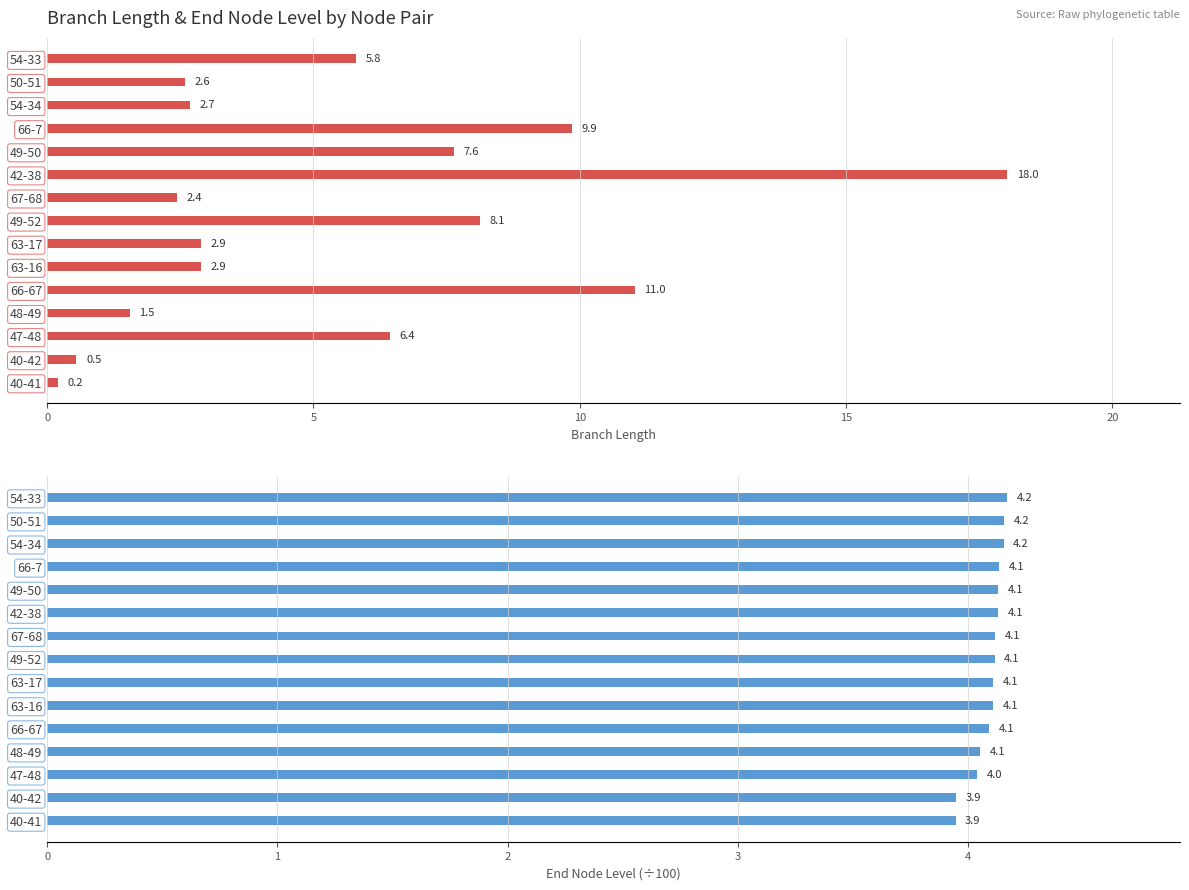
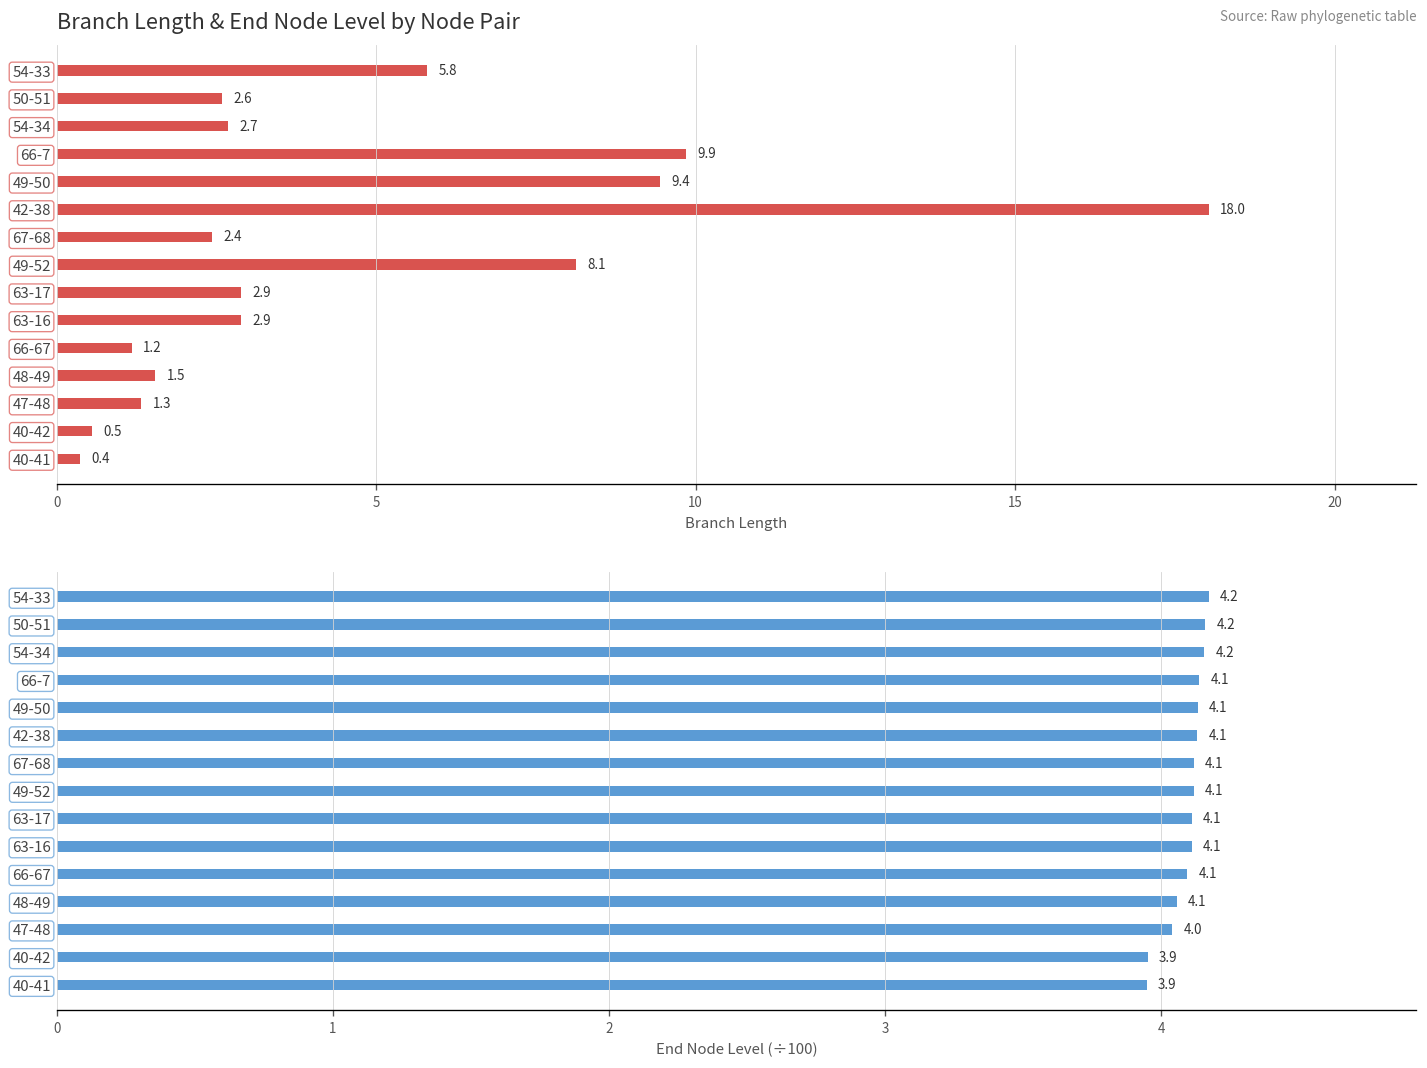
Branch Length & End Node Level by Node Pair, 49-50: 7.6 -> 9.4
Branch Length & End Node Level by Node Pair, 66-67: 11.0 -> 1.2
Branch Length & End Node Level by Node Pair, 47-48: 6.4 -> 1.3
Branch Length & End Node Level by Node Pair, 40-41: 0.2 -> 0.4
